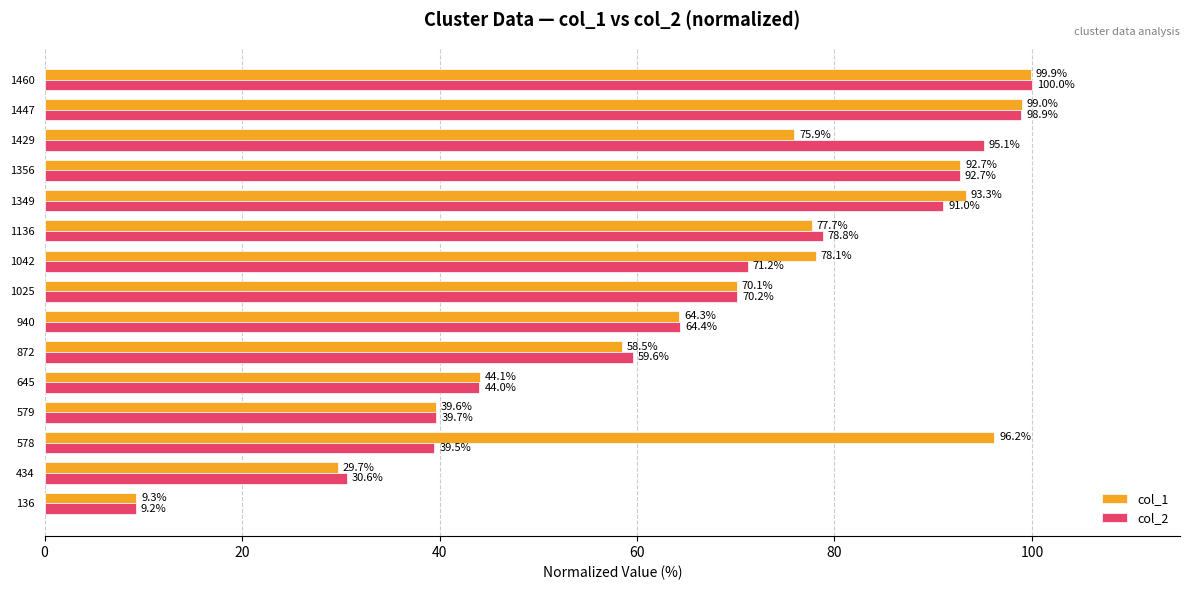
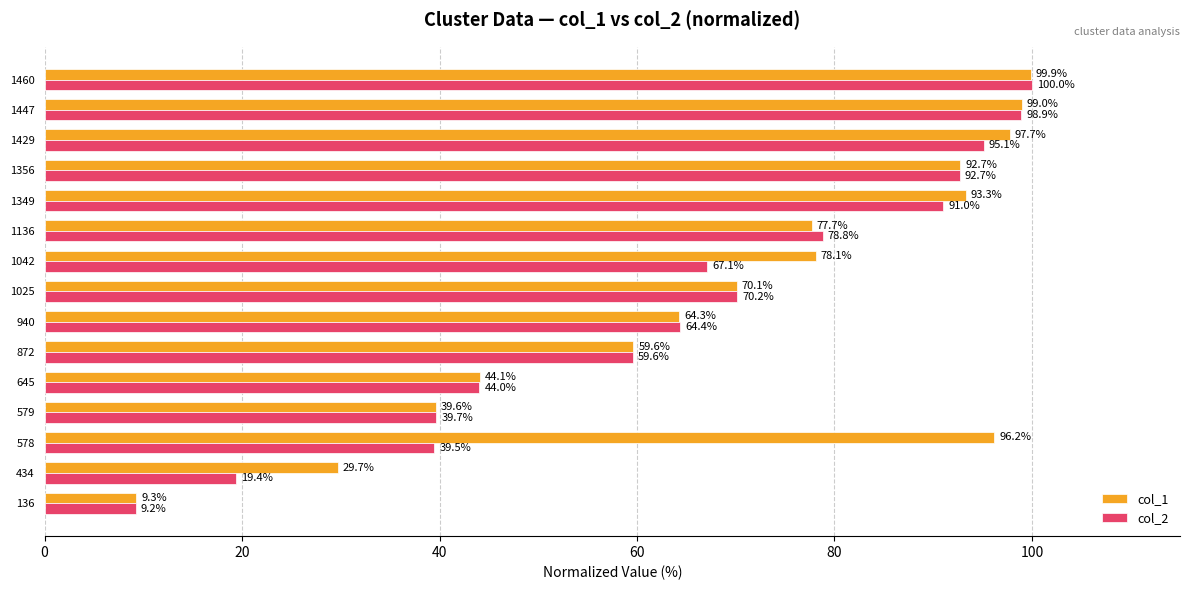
col_1, 1429: 75.9% -> 97.7%
col_2, 1042: 71.2% -> 67.1%
col_1, 872: 58.5% -> 59.6%
col_2, 434: 30.6% -> 19.4%
